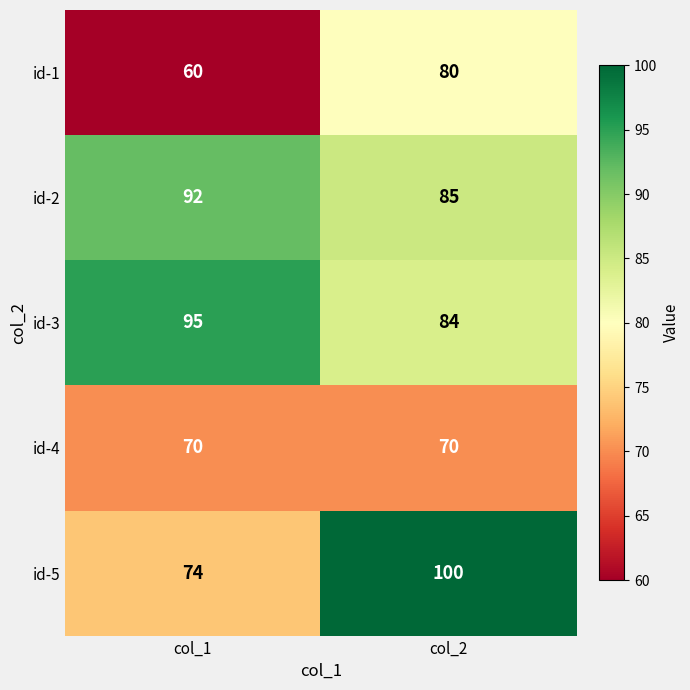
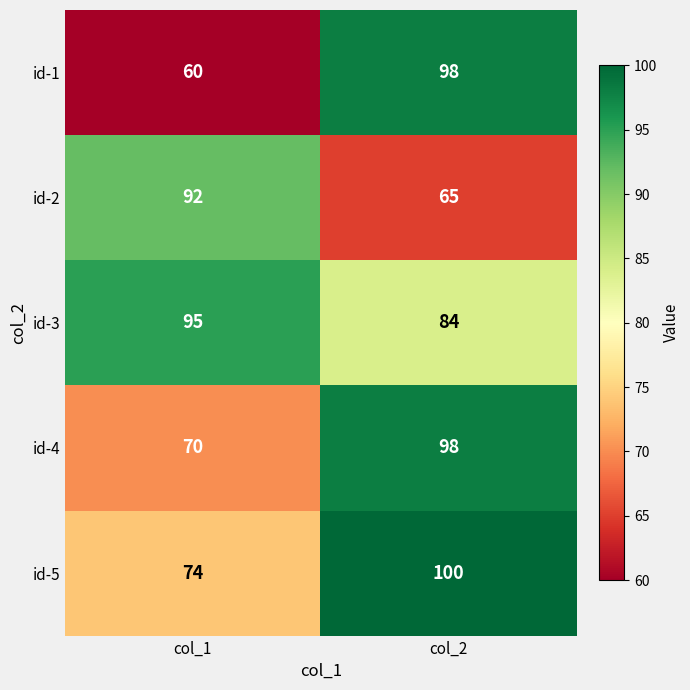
id-1, col_2: 80 -> 98
id-2, col_2: 85 -> 65
id-4, col_2: 70 -> 98
